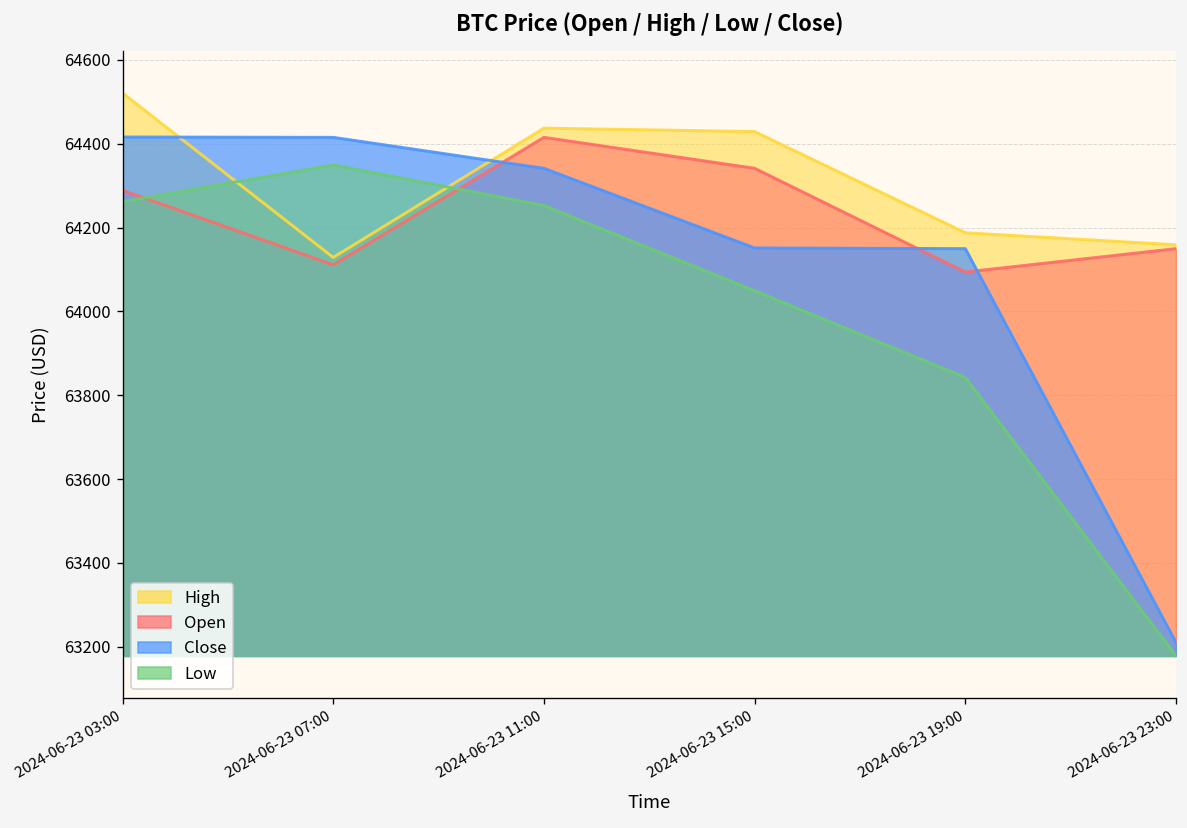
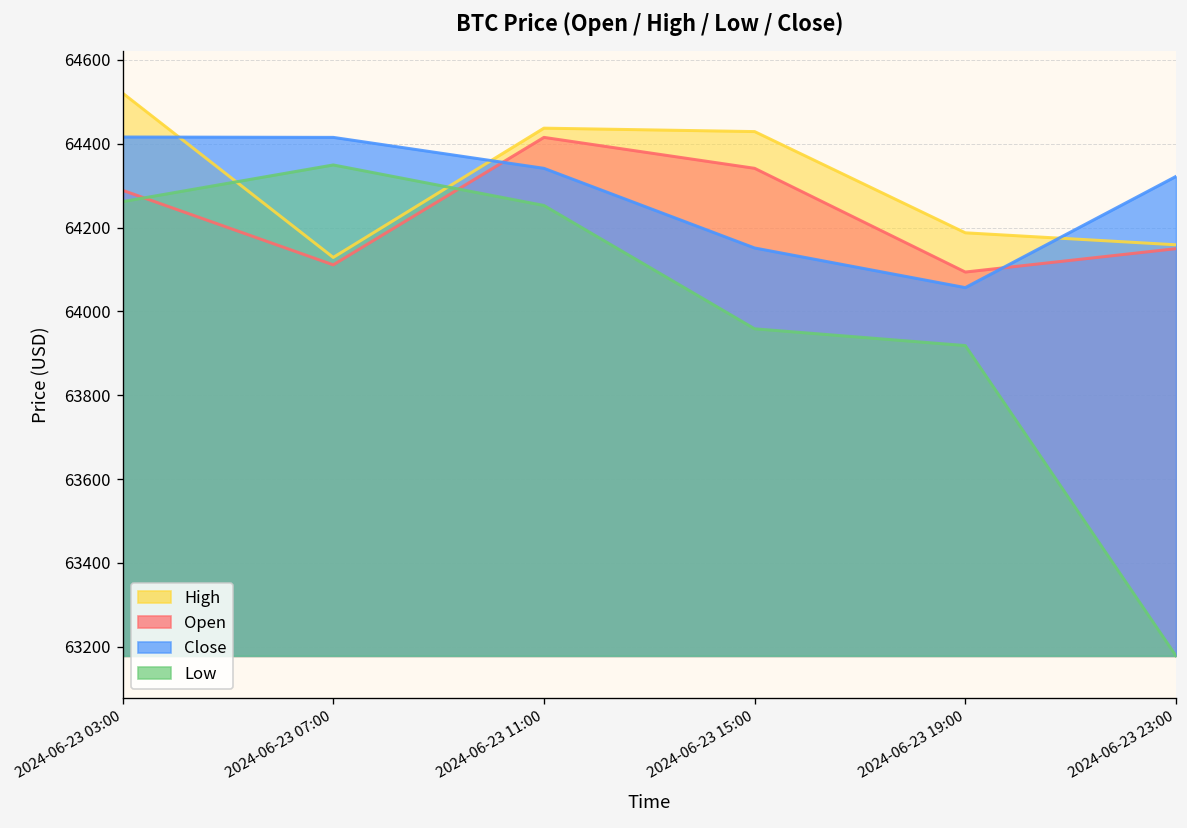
Low, 2024-06-23 15:00: 64050 -> 63960
Close, 2024-06-23 19:00: 64150 -> 64060
Low, 2024-06-23 19:00: 63840 -> 63920
Close, 2024-06-23 23:00: 63210 -> 64320
